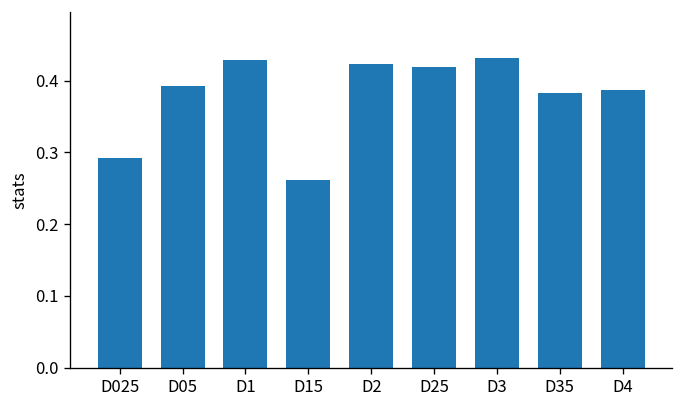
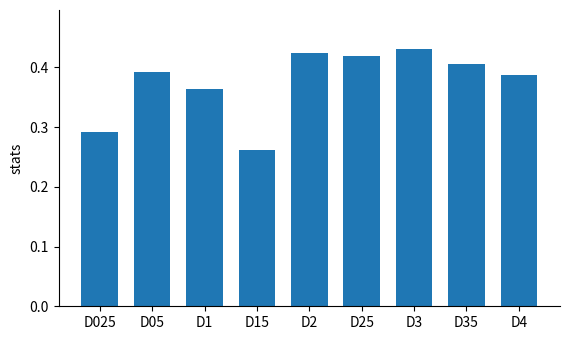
D1: 0.43 -> 0.36
D35: 0.38 -> 0.40
